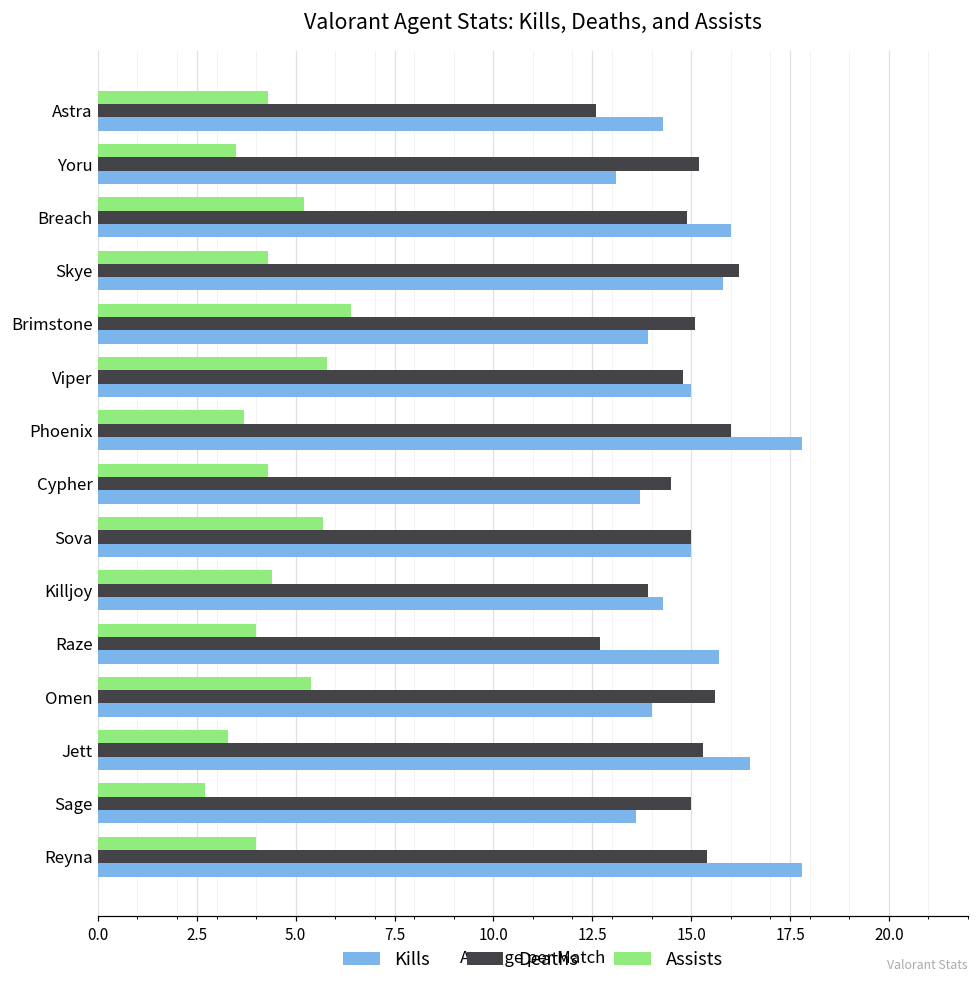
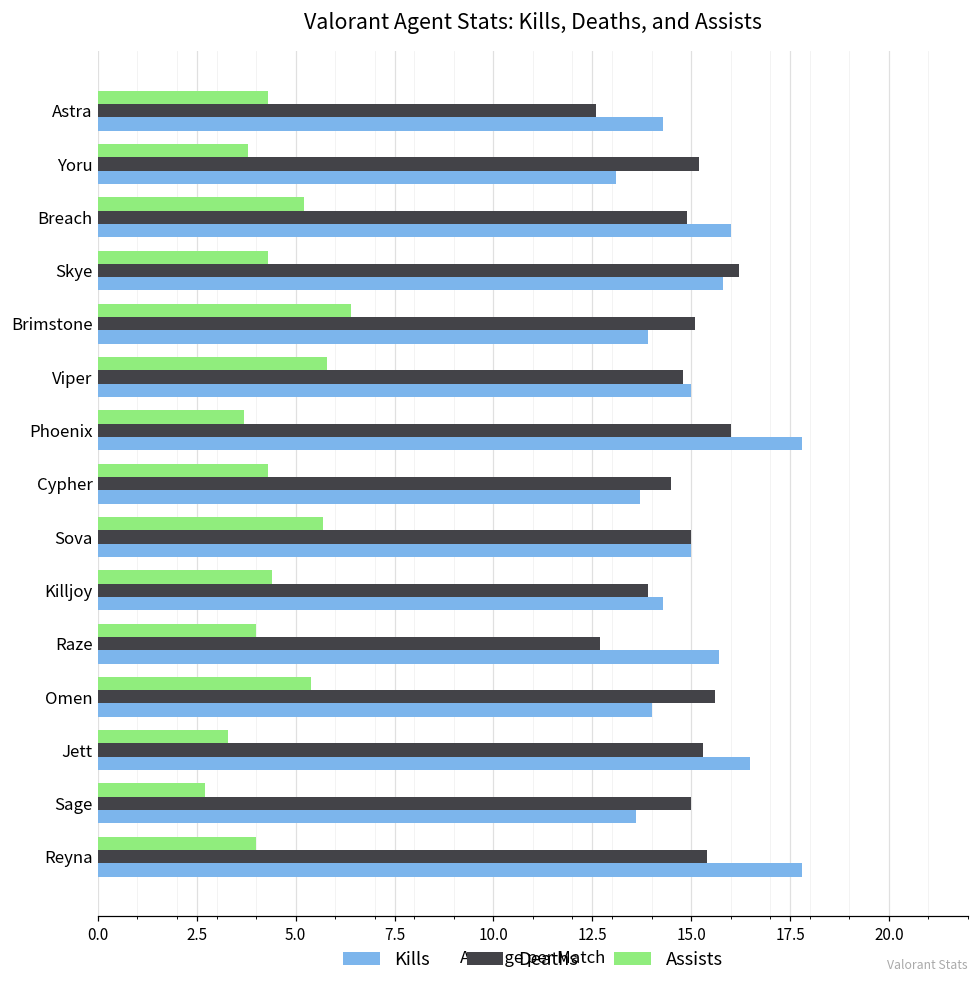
Assists, Yoru: 3.5 -> 3.8
